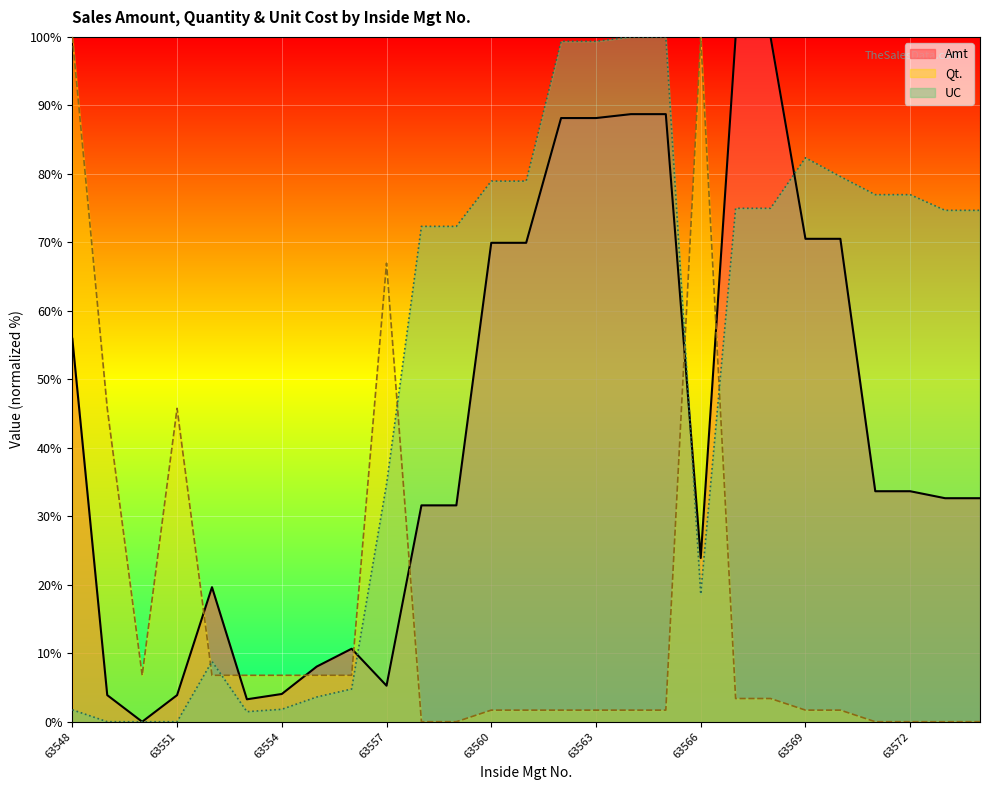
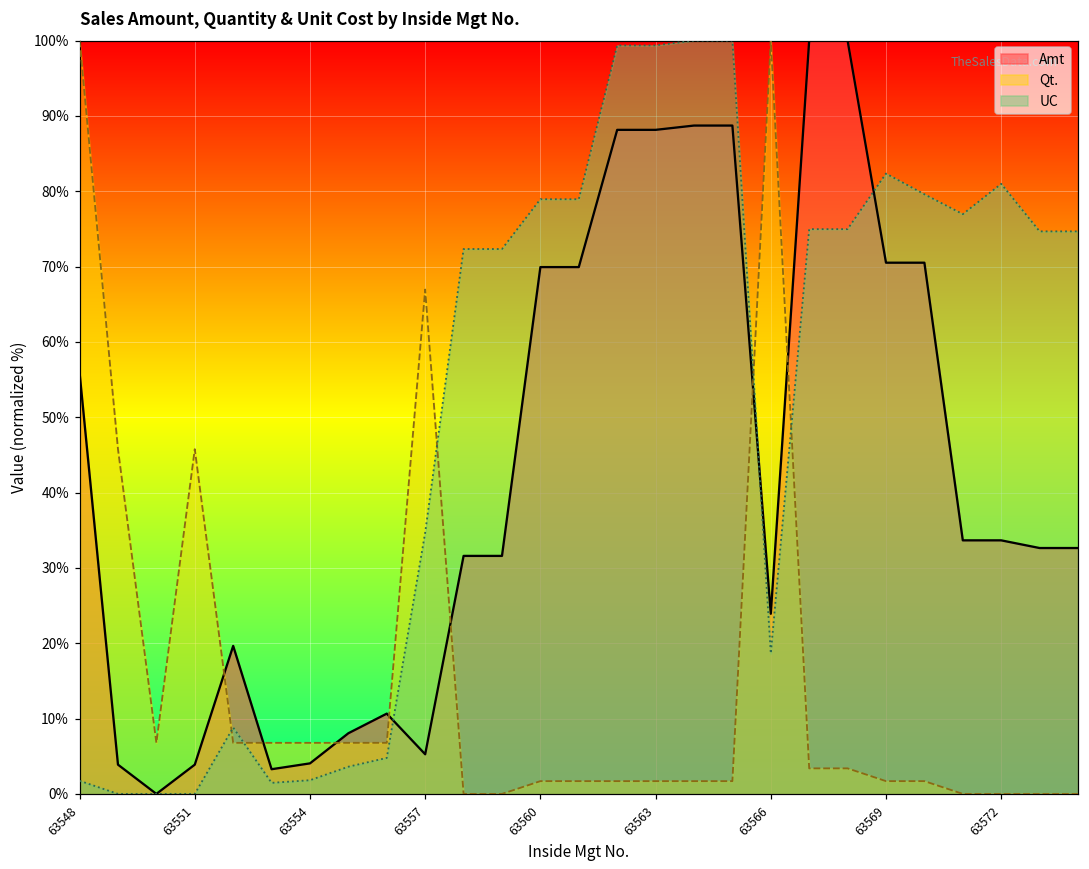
UC, 63572: 77% -> 81%
